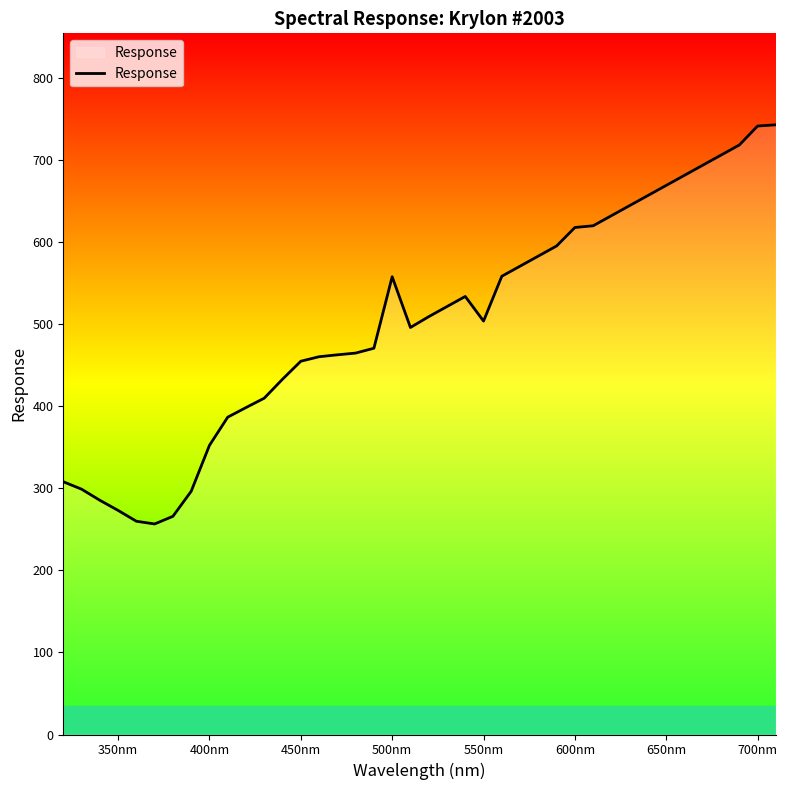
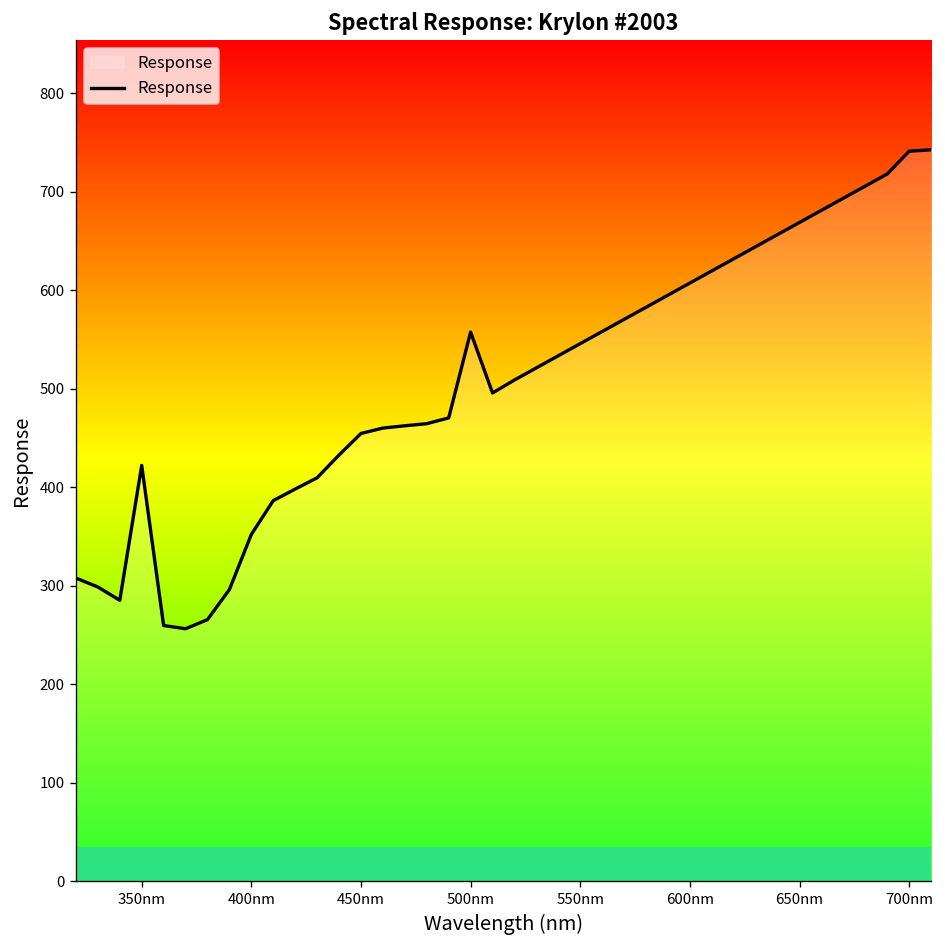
350nm: 270 -> 420
550nm: 500 -> 550
600nm: 620 -> 610
